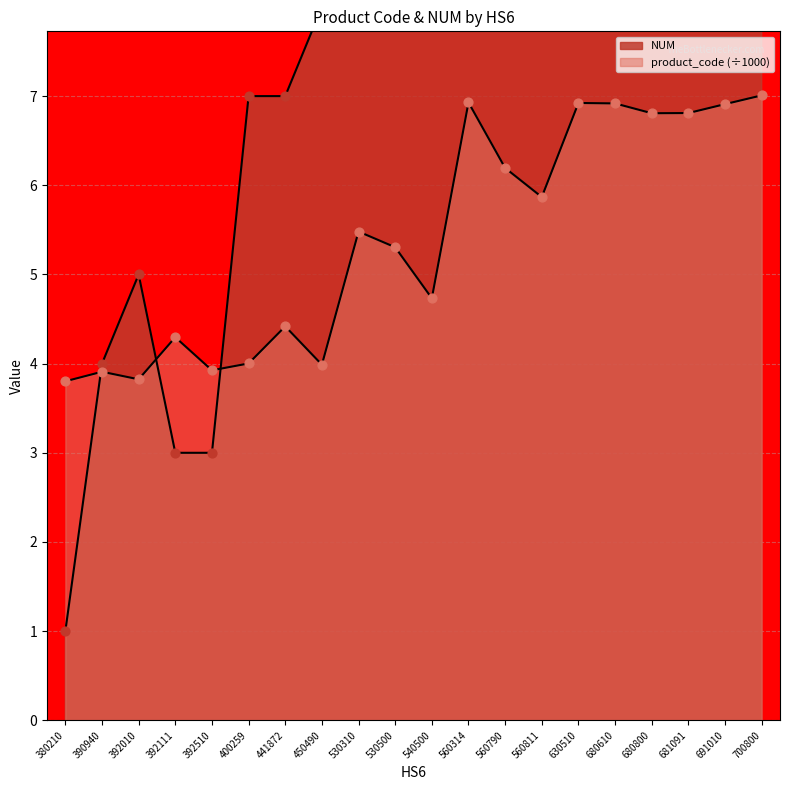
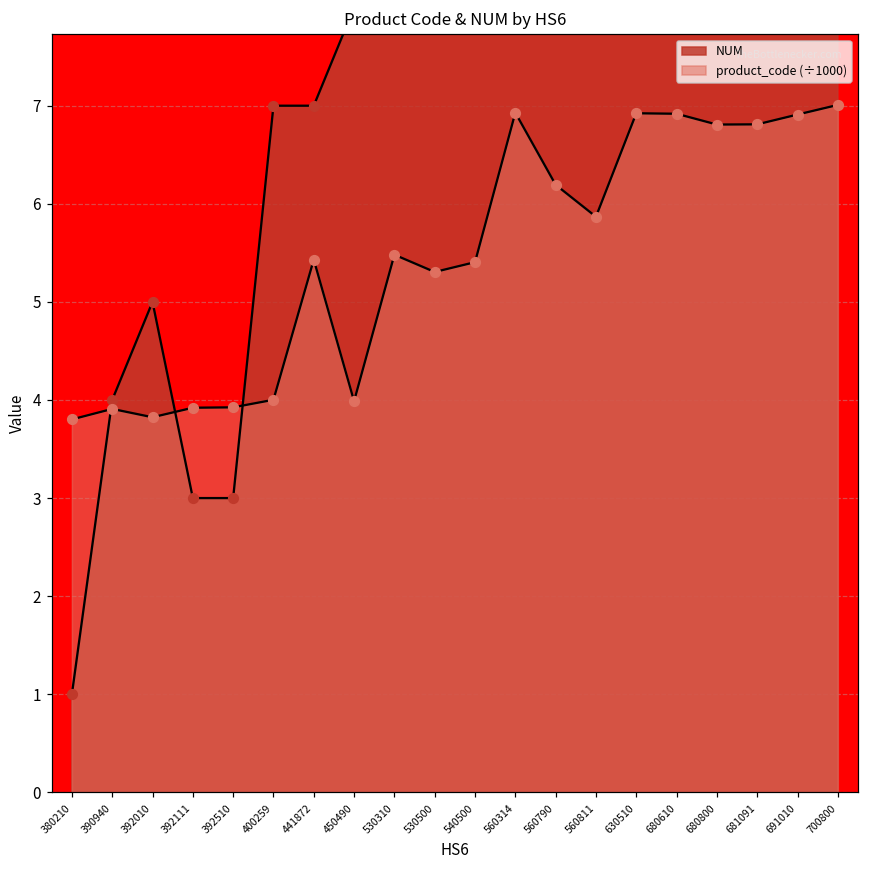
product_code (÷1000), 392111: 4.3 -> 3.9
product_code (÷1000), 441872: 4.4 -> 5.4
product_code (÷1000), 540500: 4.7 -> 5.4
